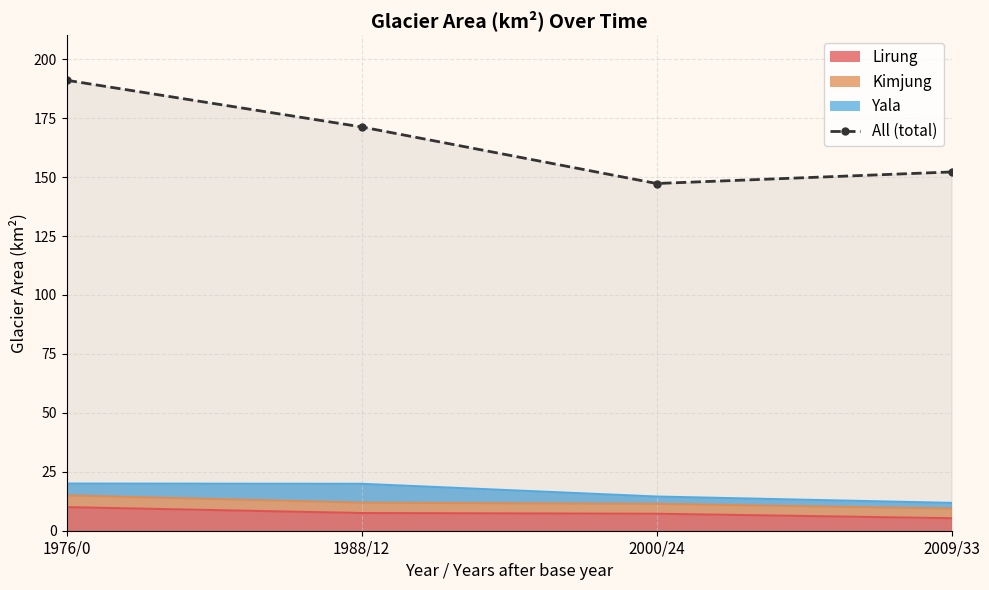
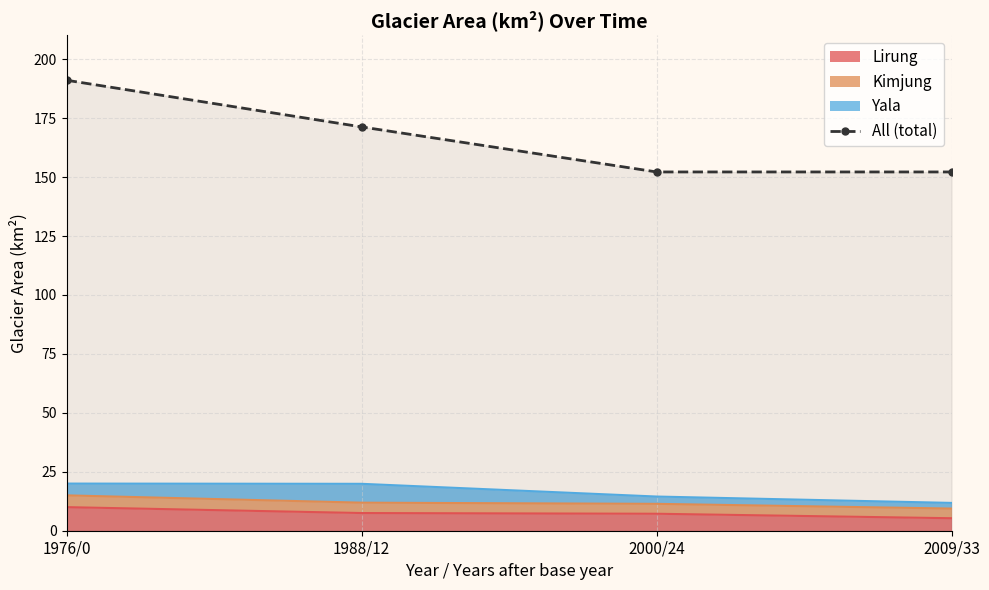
All (total), 2000/24: 147 -> 152
